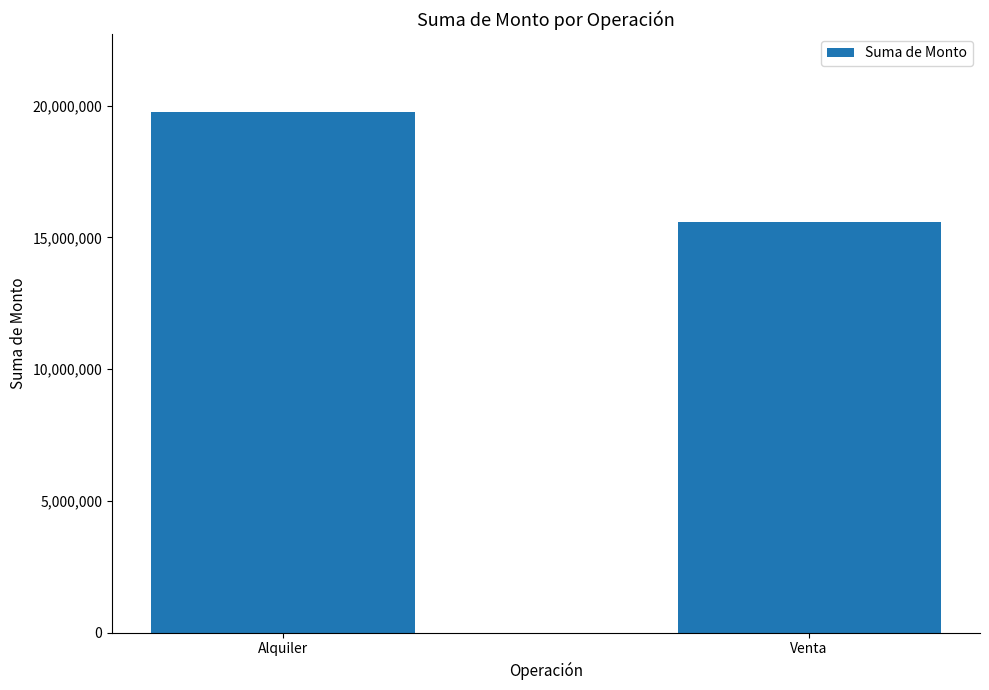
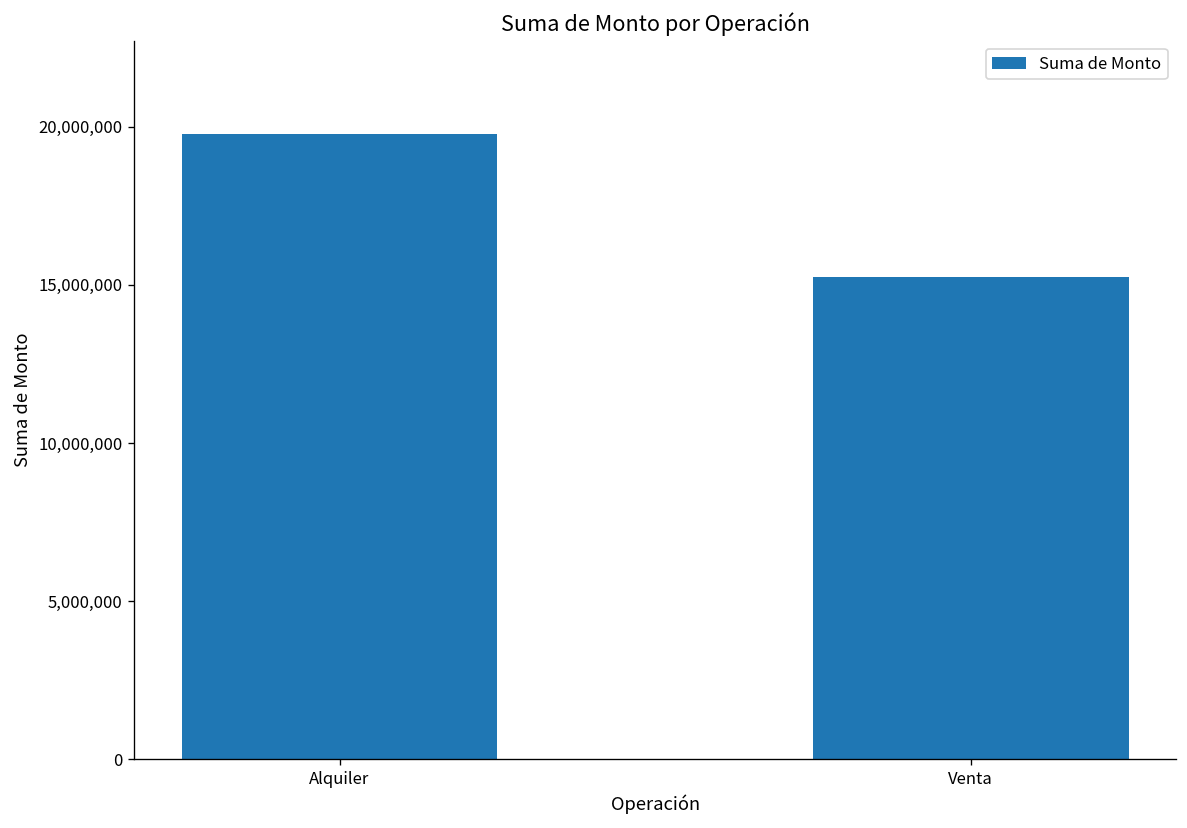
Venta: 15,600,000 -> 15,200,000
